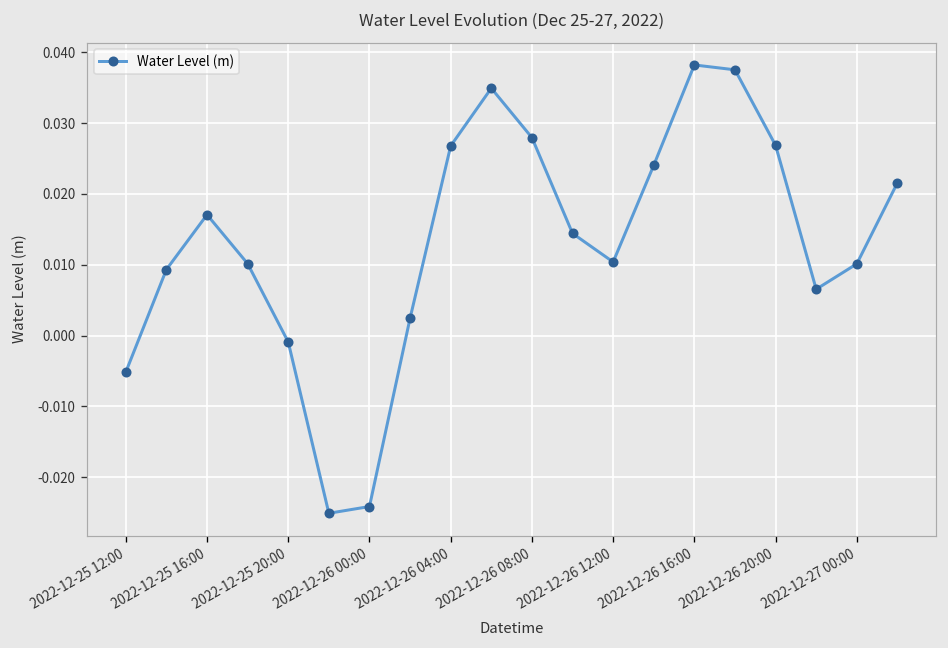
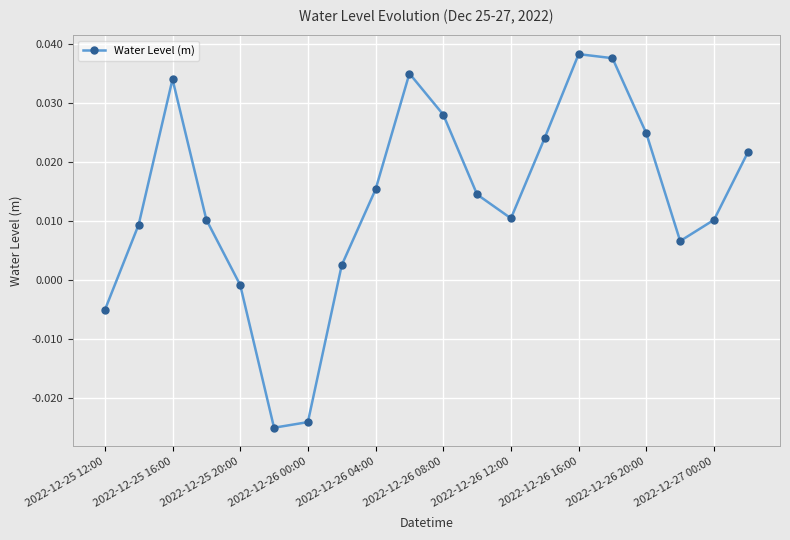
2022-12-25 16:00: 0.017 -> 0.034
2022-12-26 04:00: 0.027 -> 0.015
2022-12-26 20:00: 0.027 -> 0.025
